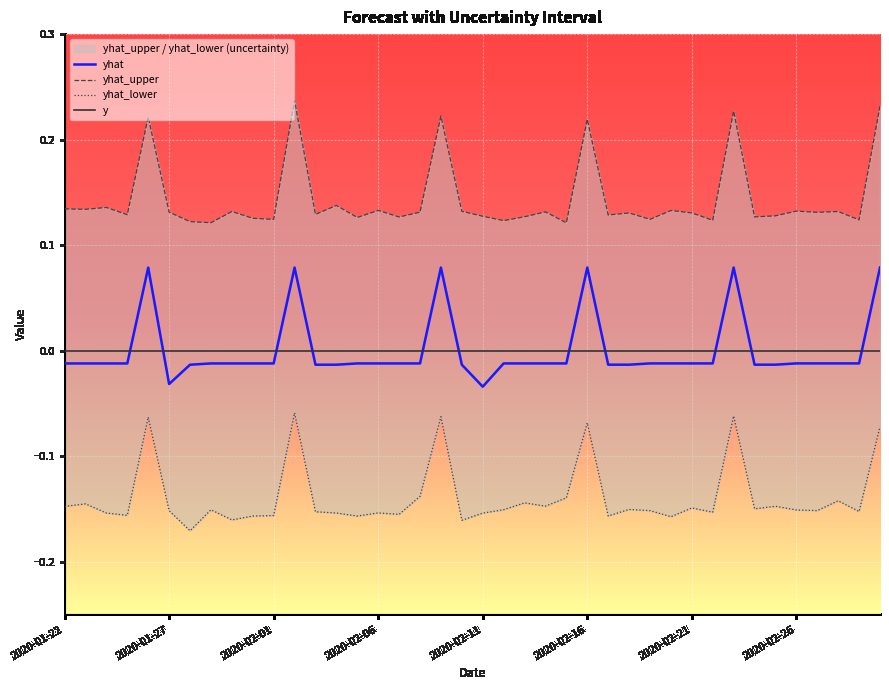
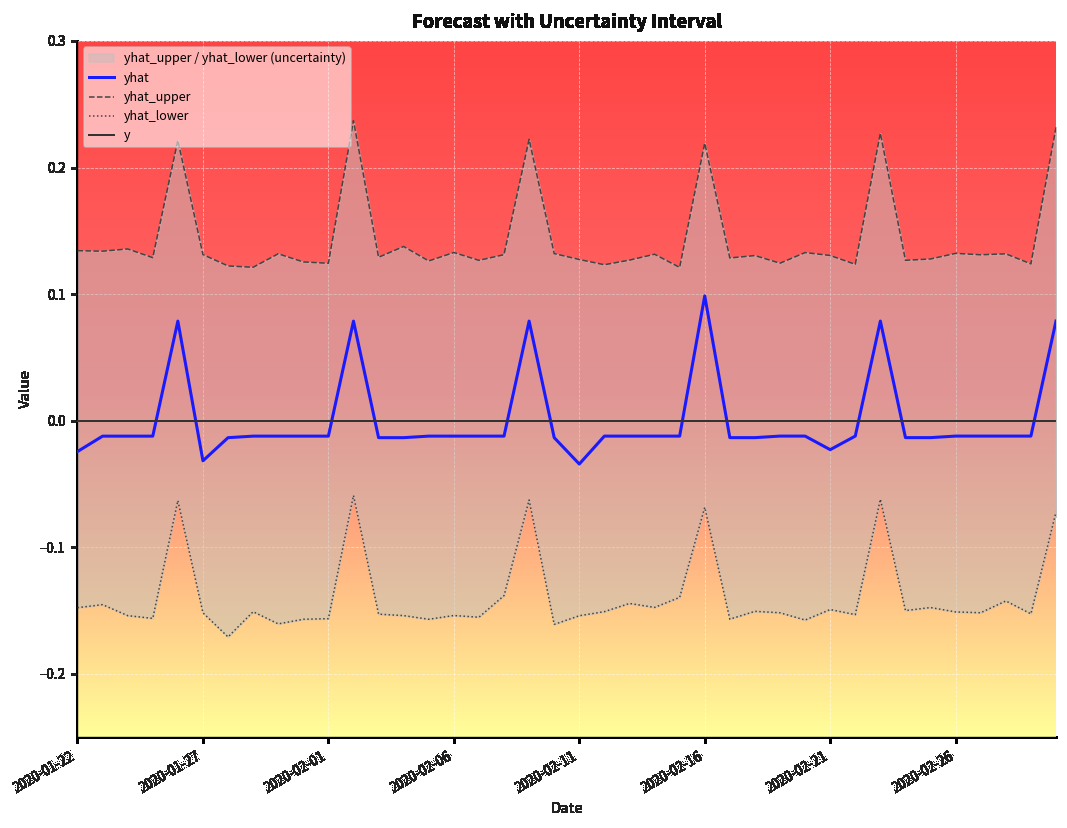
yhat, 2020-01-22: -0.012 -> -0.024
yhat, 2020-02-16: 0.079 -> 0.099
yhat, 2020-02-21: -0.012 -> -0.023
